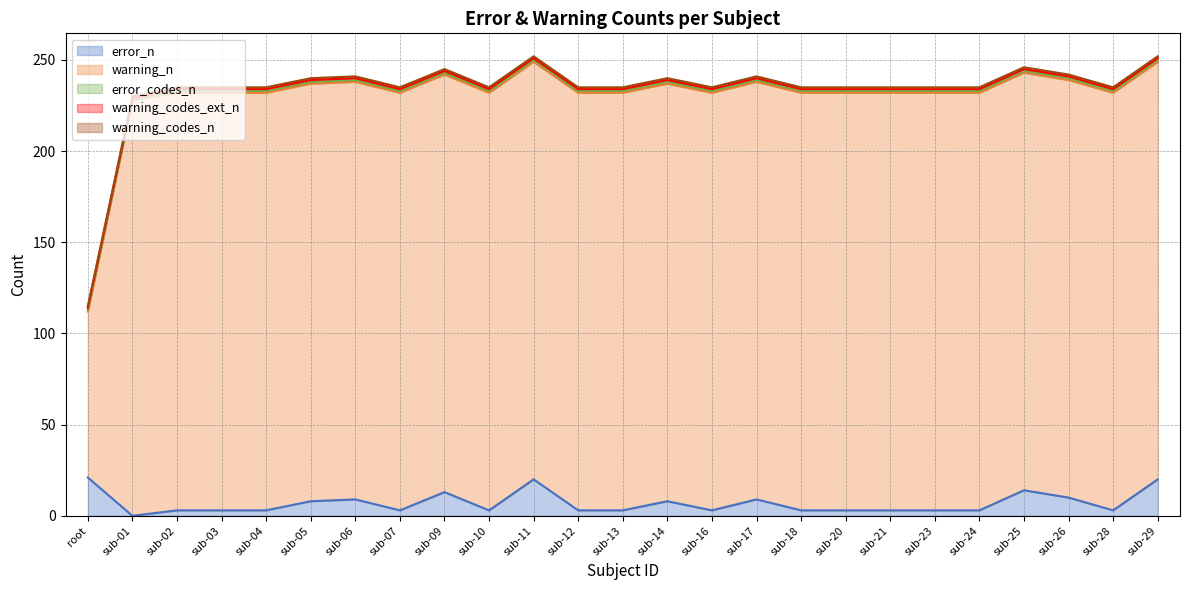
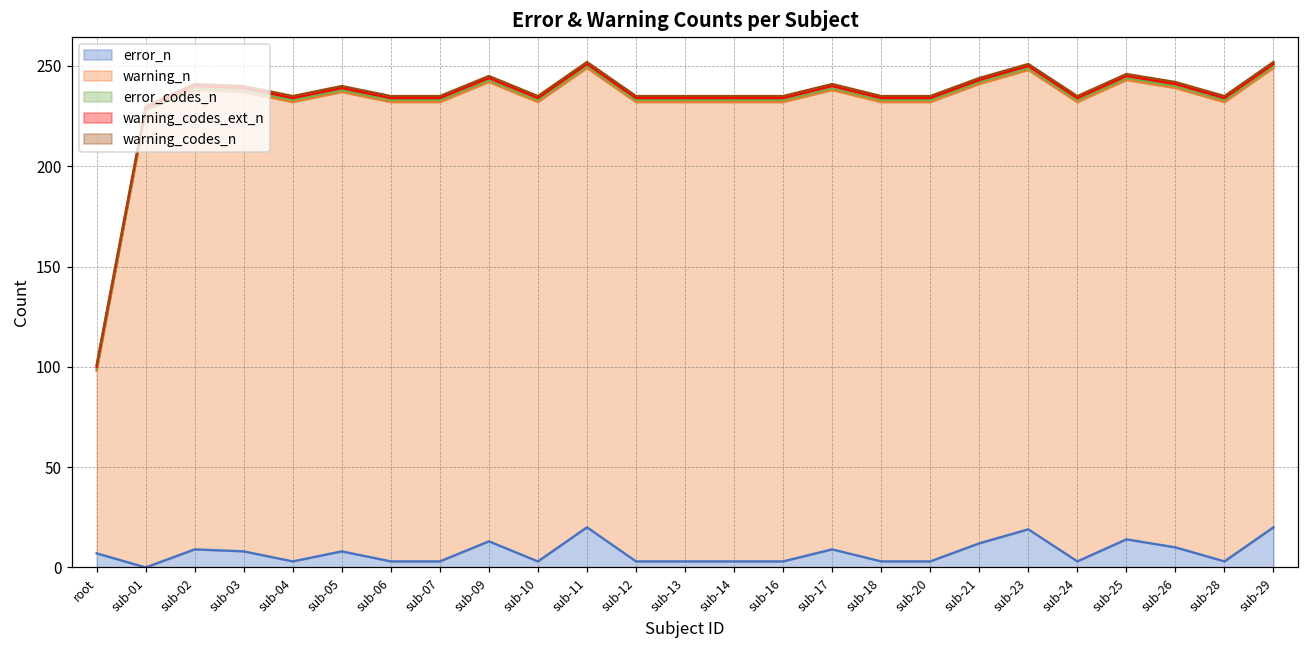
error_n, root: 21 -> 7
error_n, sub-02: 3 -> 9
error_n, sub-03: 3 -> 8
error_n, sub-06: 9 -> 3
error_n, sub-14: 8 -> 3
error_n, sub-21: 3 -> 12
error_n, sub-23: 3 -> 19
